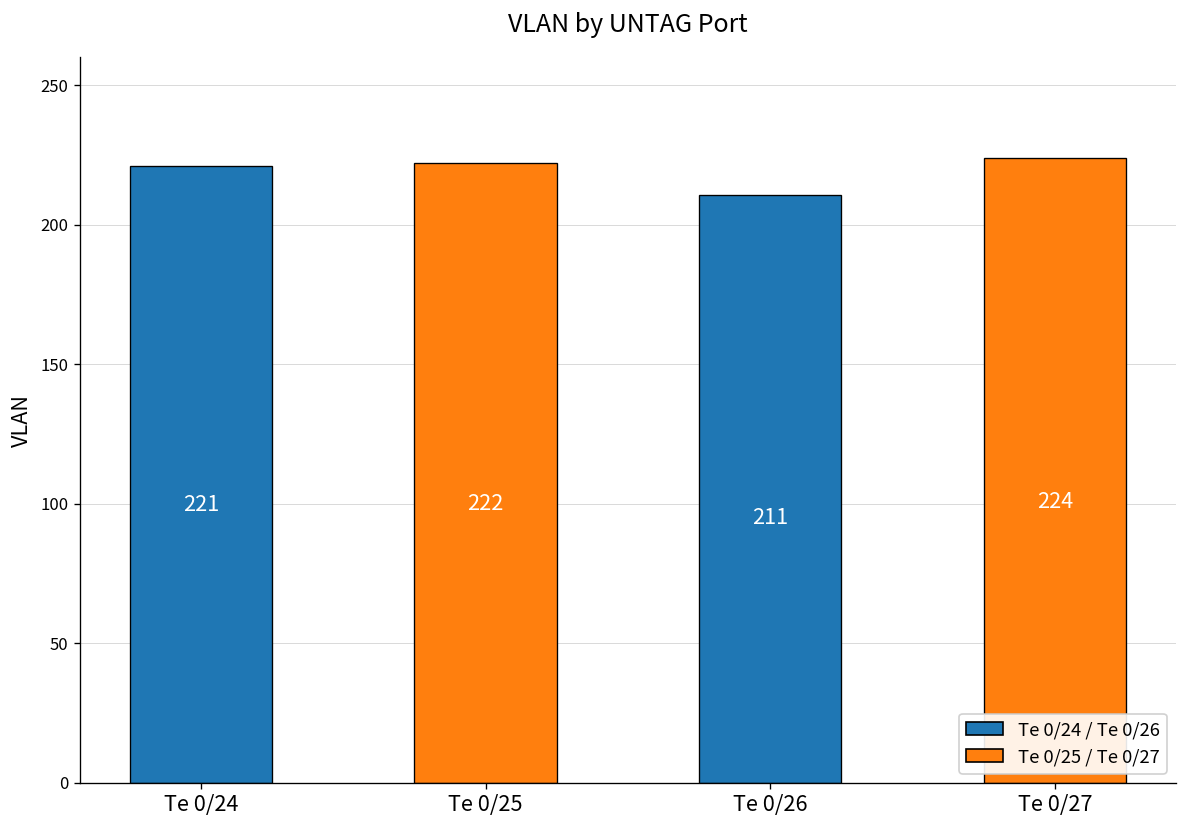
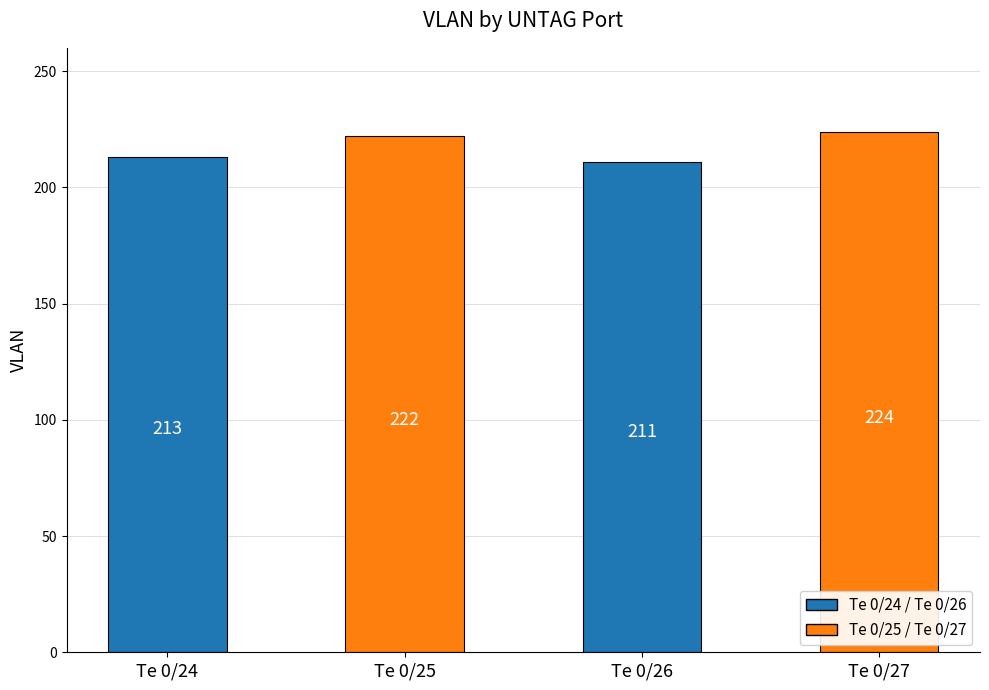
Te 0/24: 221 -> 213
